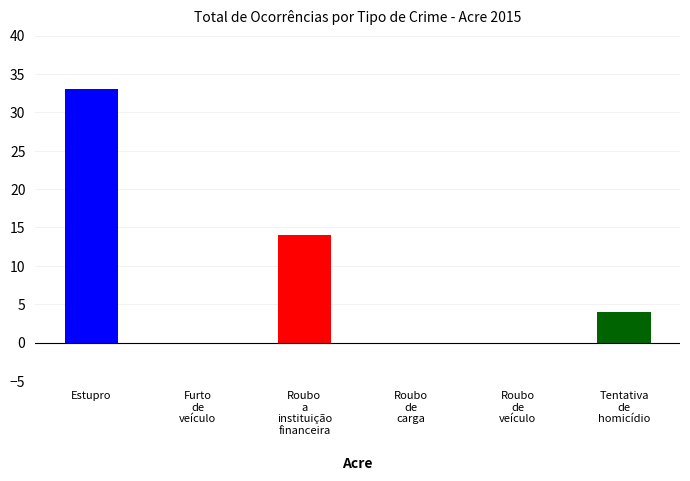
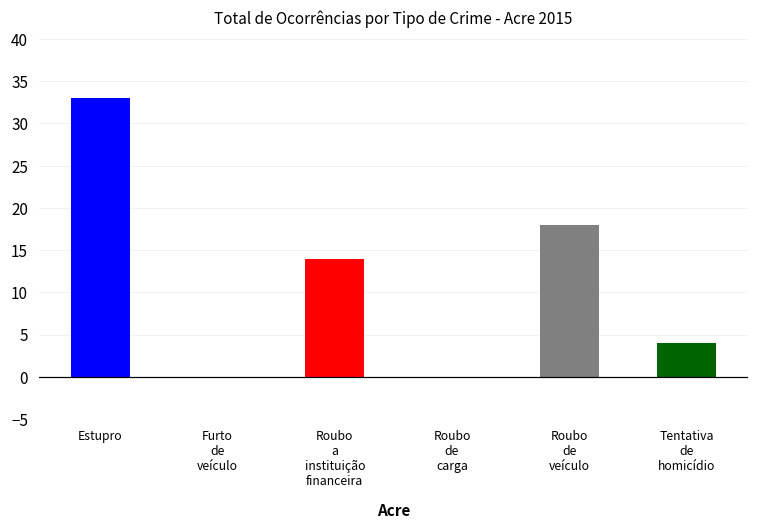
Roubo de veículo: 0 -> 18
